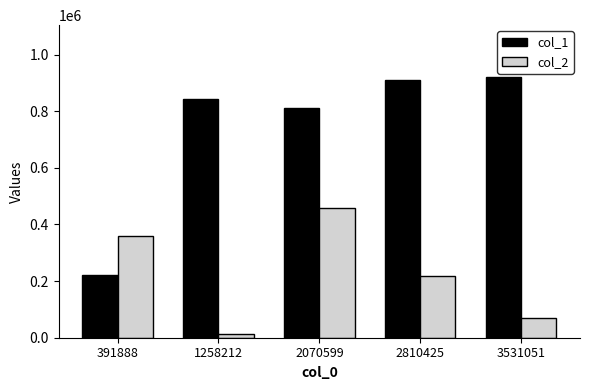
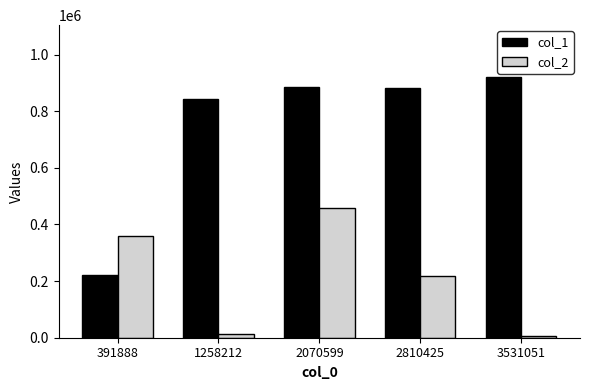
col_1, 2070599: 810000 -> 890000
col_1, 2810425: 910000 -> 880000
col_2, 3531051: 70000 -> 10000
